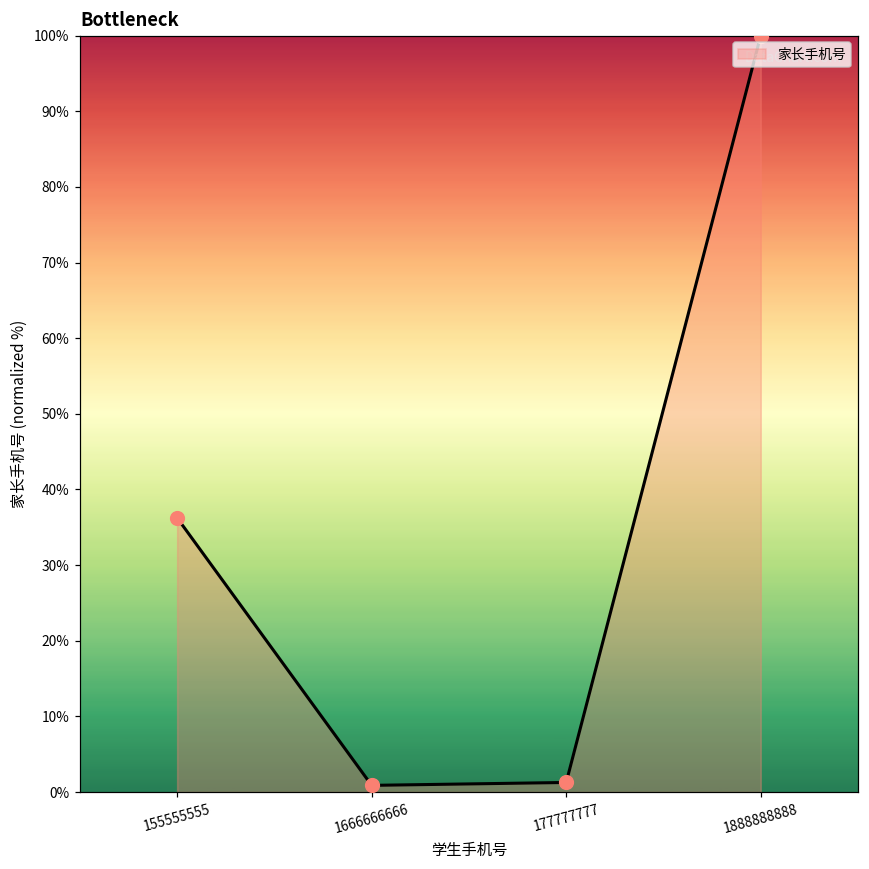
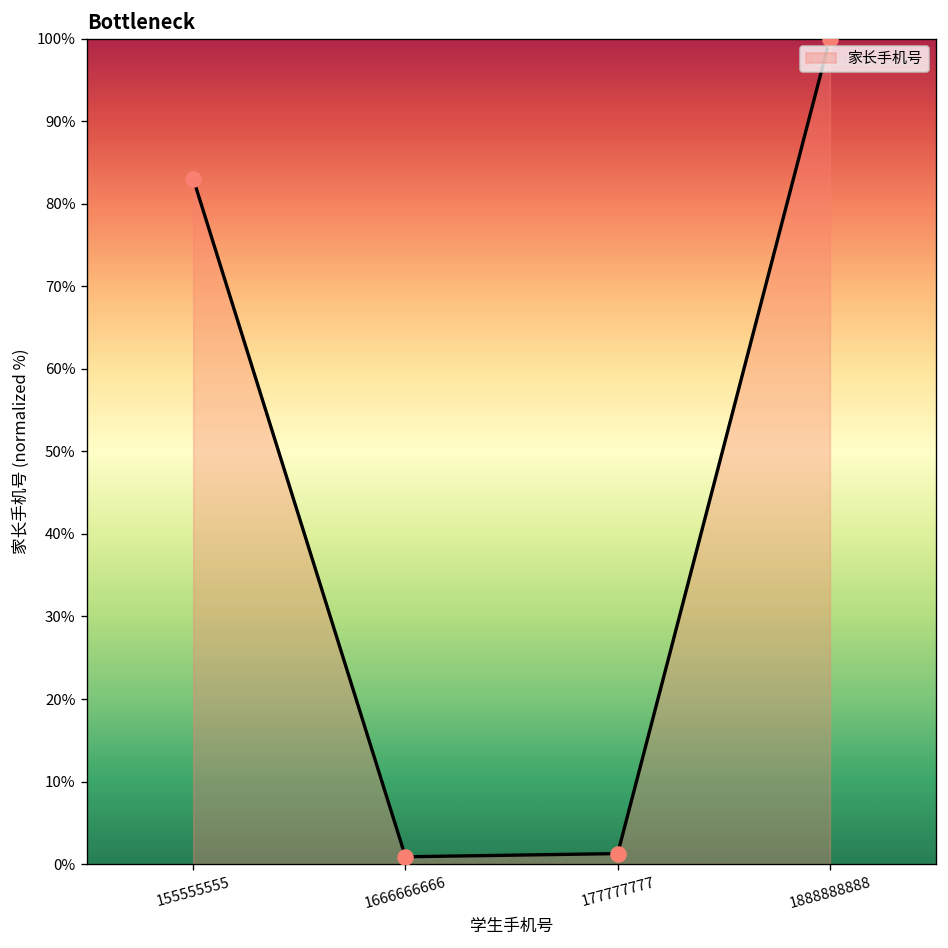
155555555: 36% -> 83%
